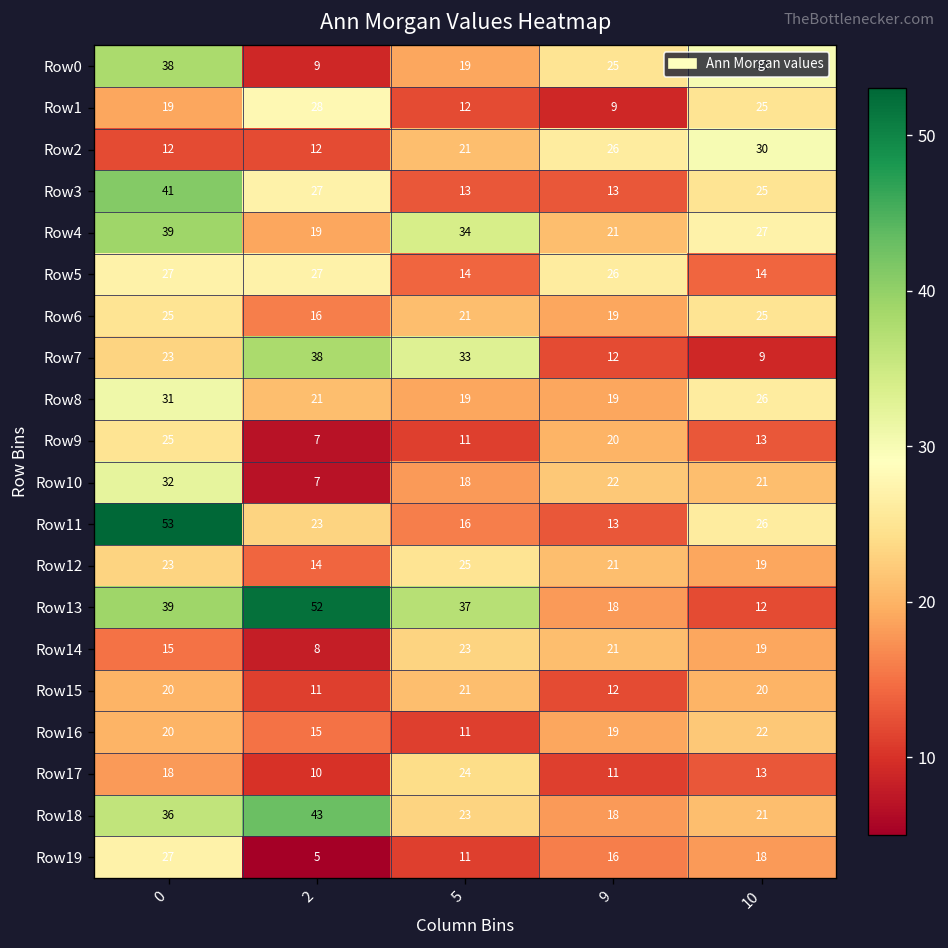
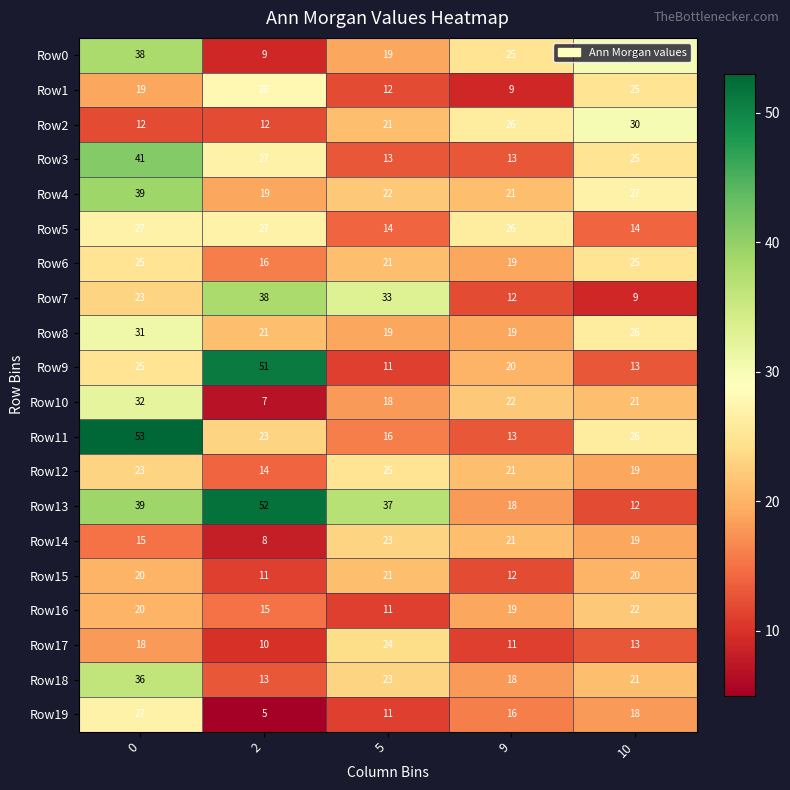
Row4, 5: 34 -> 22
Row9, 2: 7 -> 51
Row18, 2: 43 -> 13
